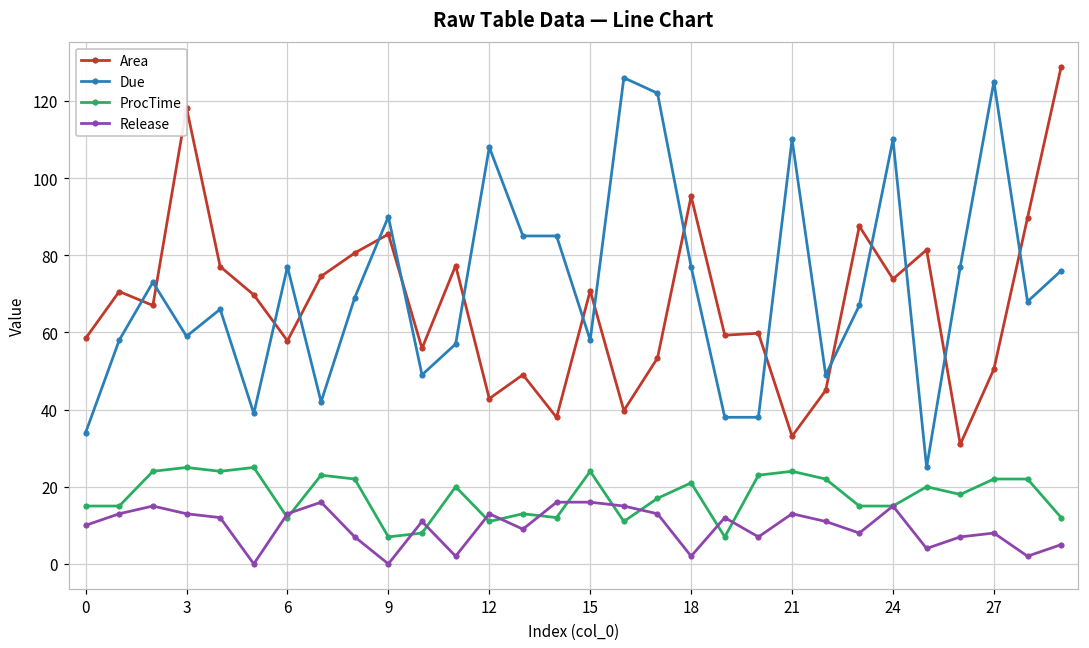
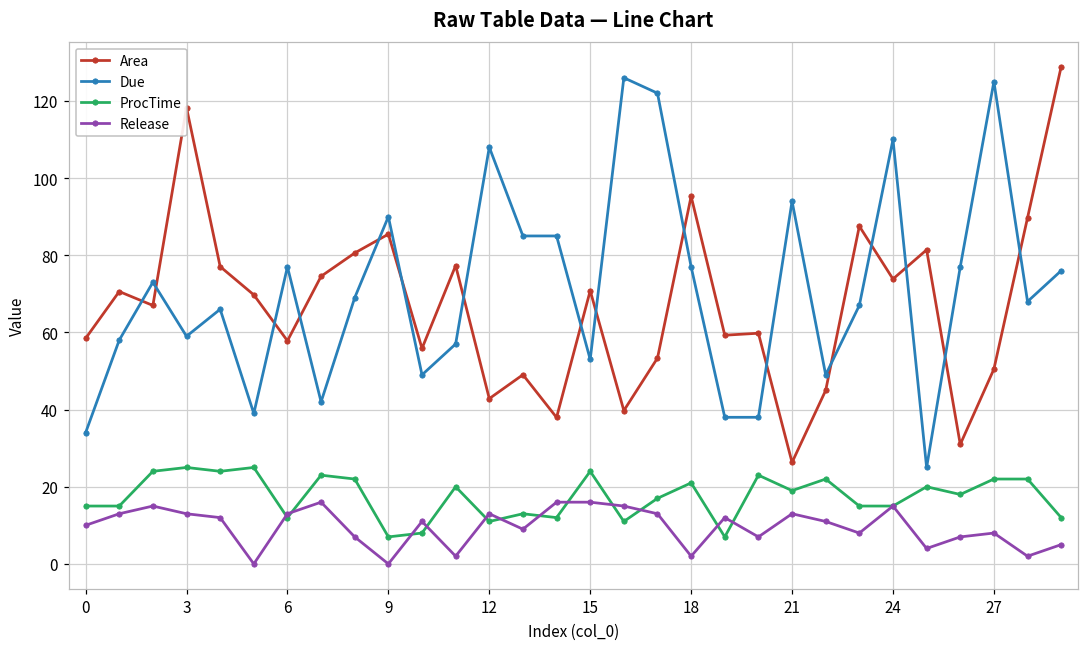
Due, 15: 58 -> 53
Area, 21: 33 -> 26
Due, 21: 110 -> 94
ProcTime, 21: 24 -> 19
